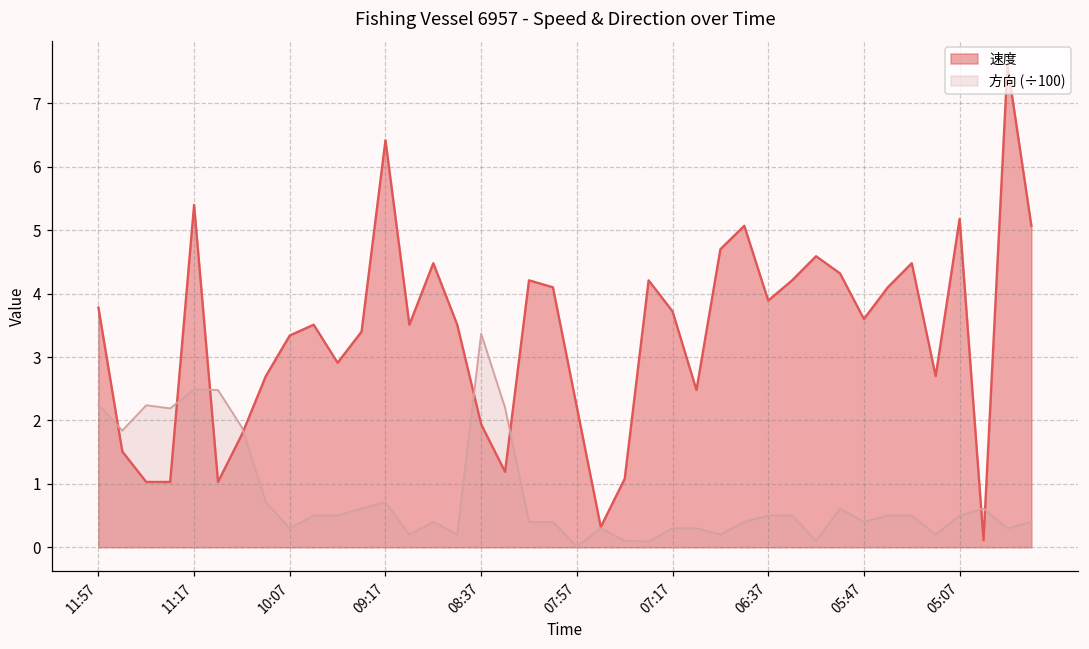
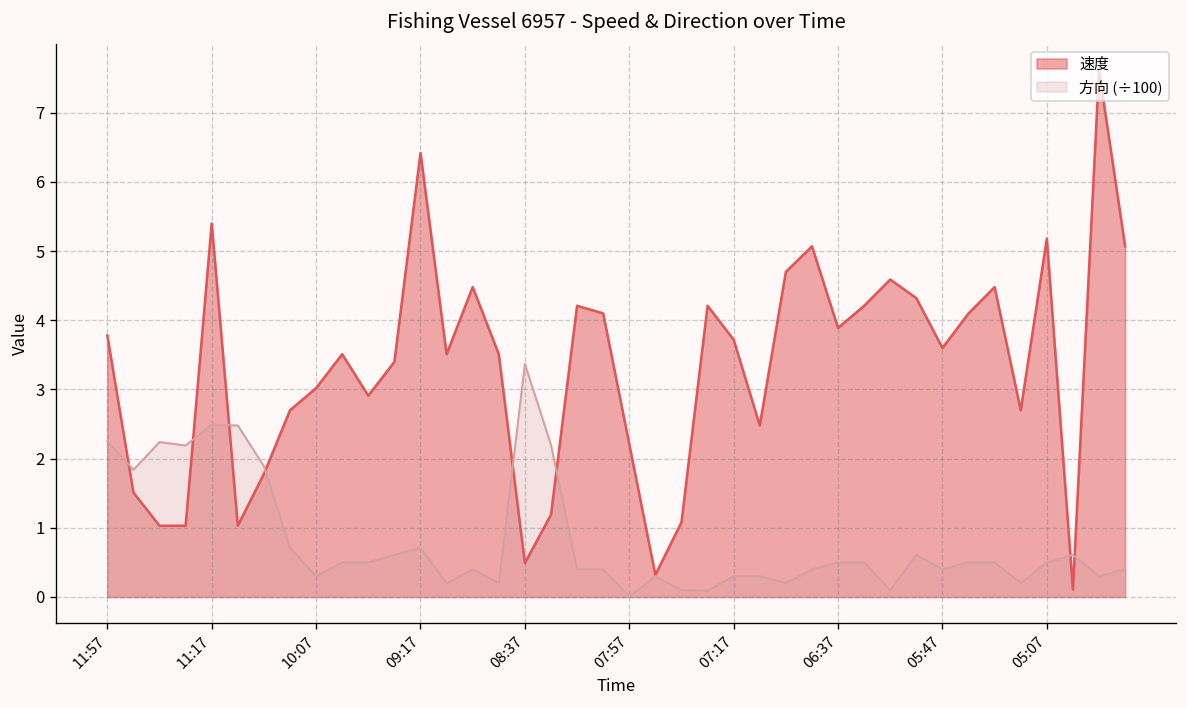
速度, 10:07: 3.3 -> 3.0
速度, 08:37: 1.9 -> 0.5
